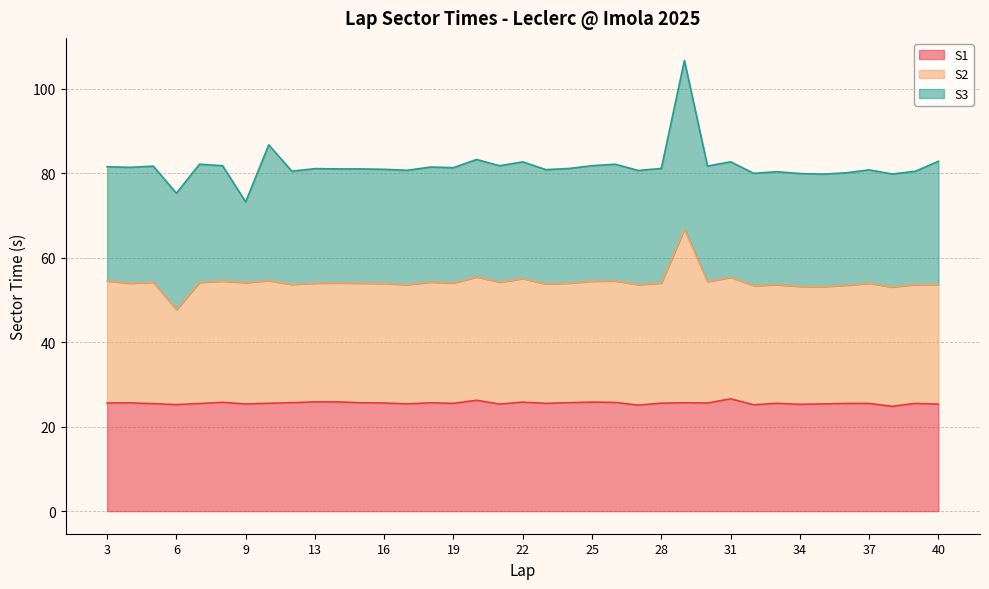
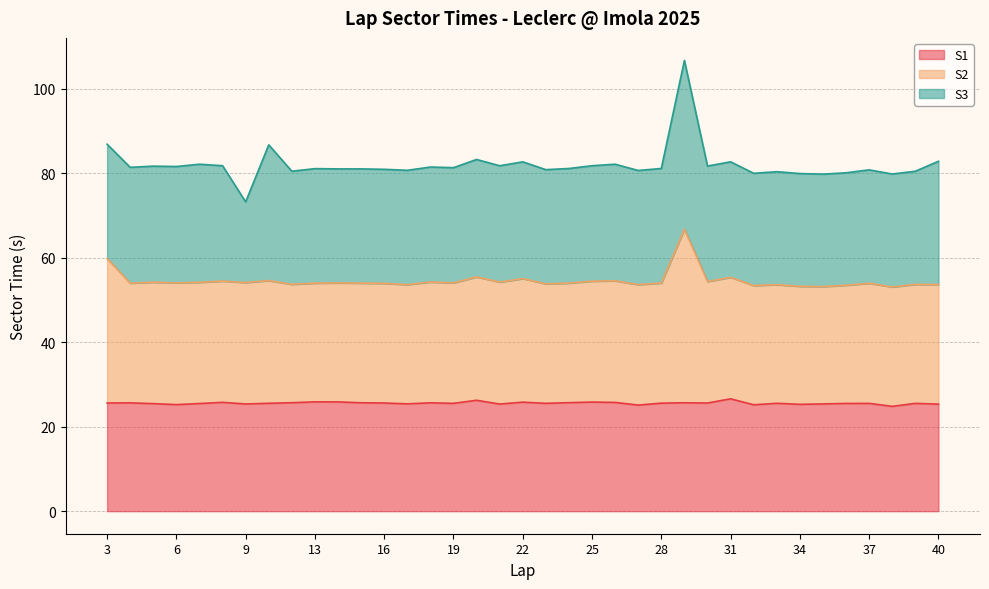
S2, 3: 29 -> 34
S2, 6: 22 -> 29
